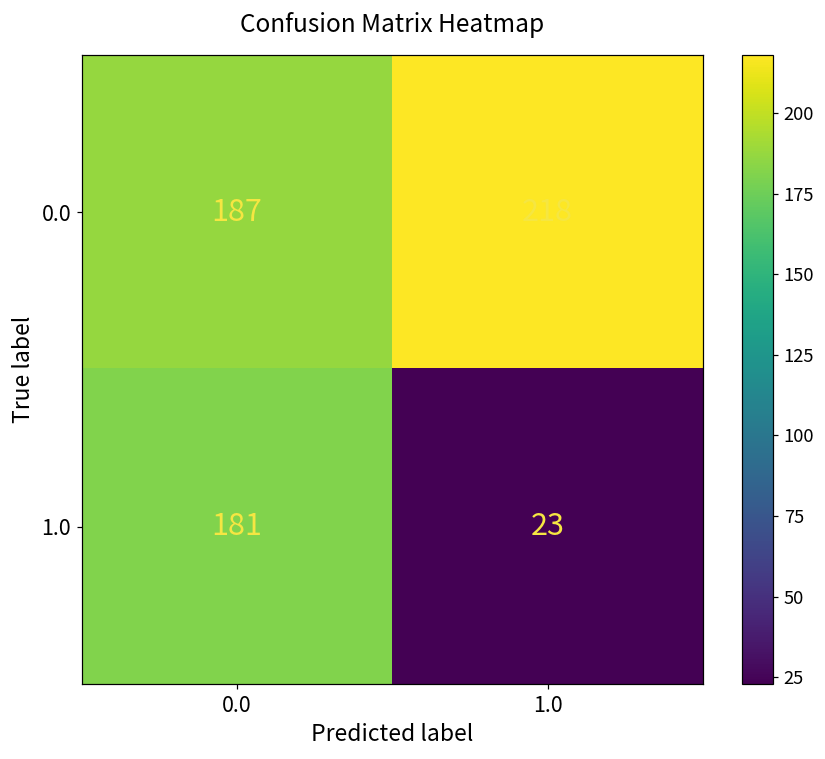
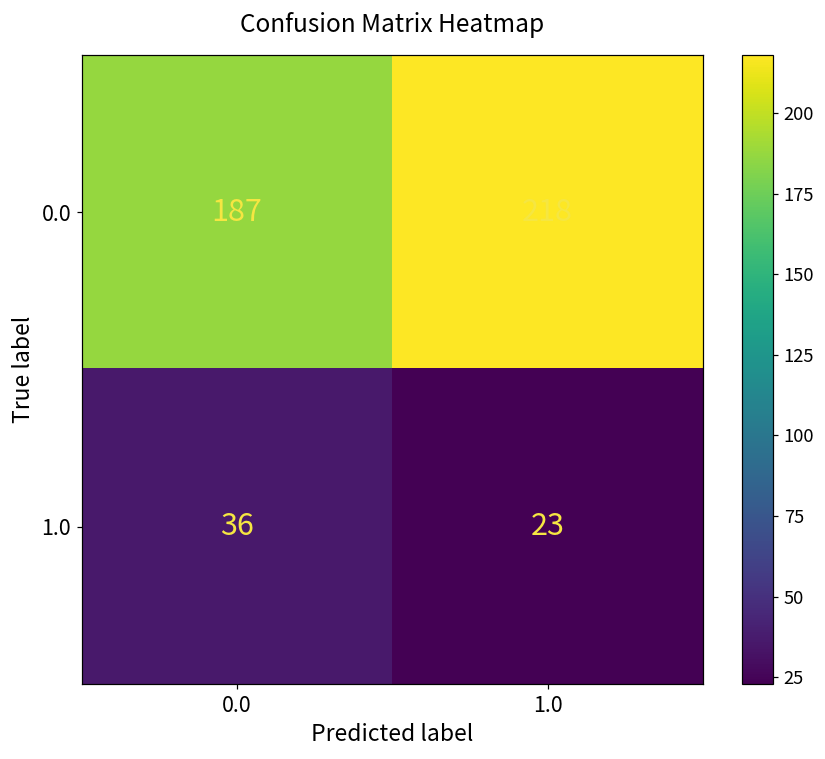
1.0, 0.0: 181 -> 36
